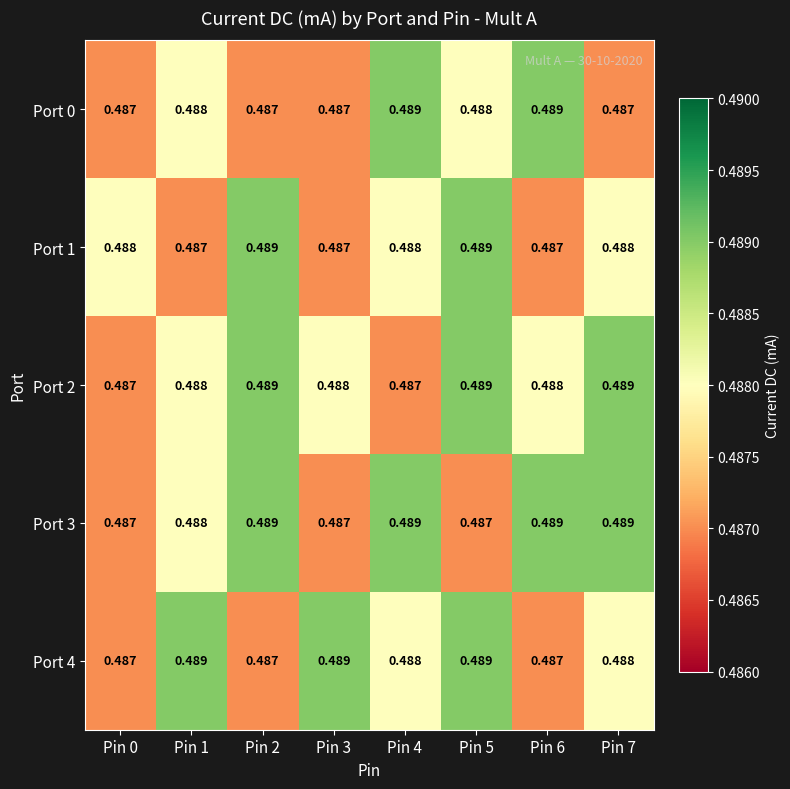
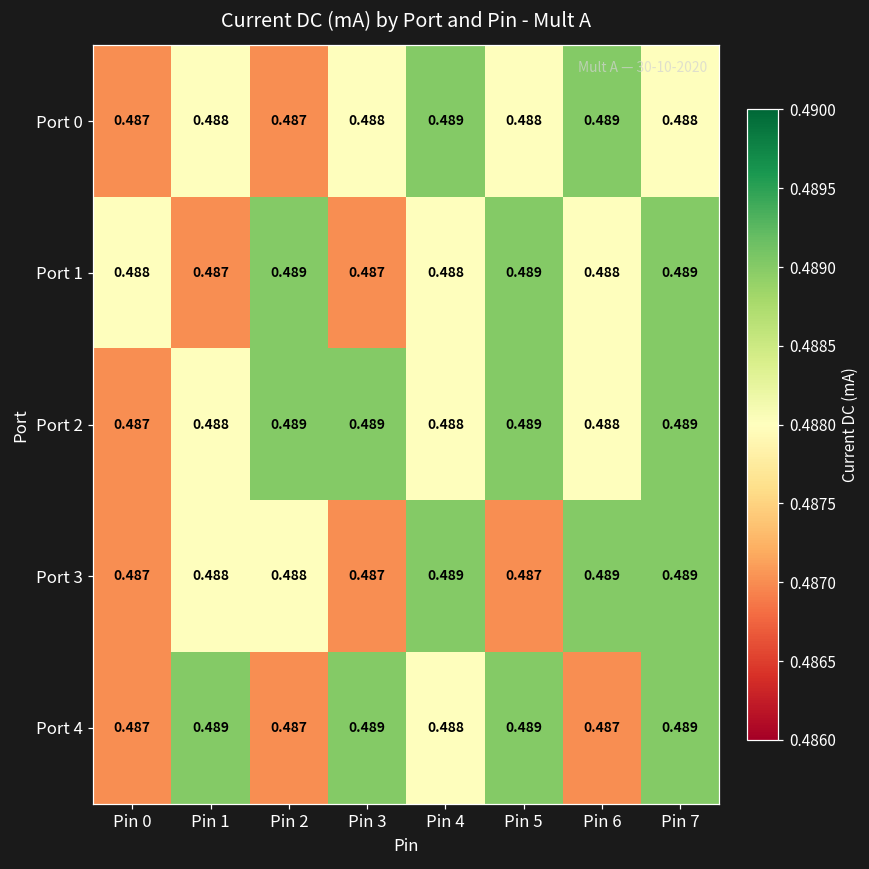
Port 0, Pin 3: 0.487 -> 0.488
Port 0, Pin 7: 0.487 -> 0.488
Port 1, Pin 6: 0.487 -> 0.488
Port 1, Pin 7: 0.488 -> 0.489
Port 2, Pin 3: 0.488 -> 0.489
Port 2, Pin 4: 0.487 -> 0.488
Port 3, Pin 2: 0.489 -> 0.488
Port 4, Pin 7: 0.488 -> 0.489
